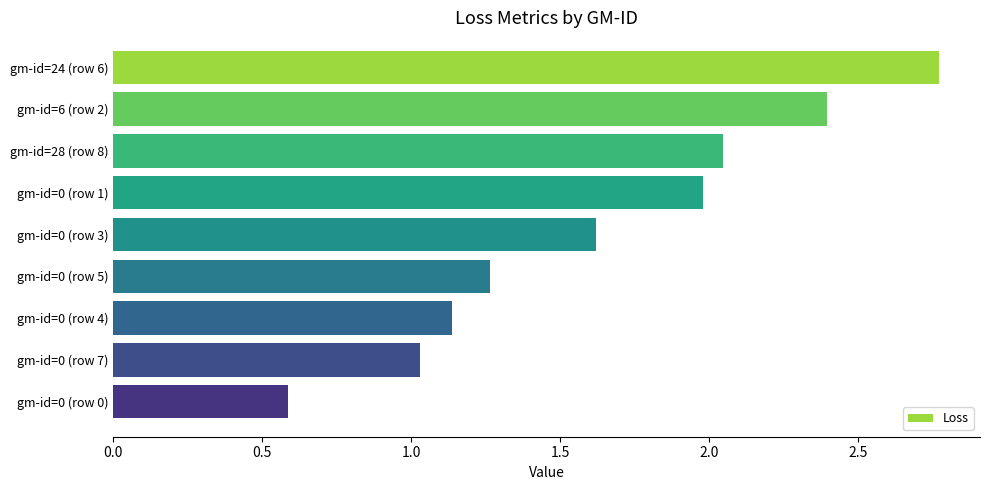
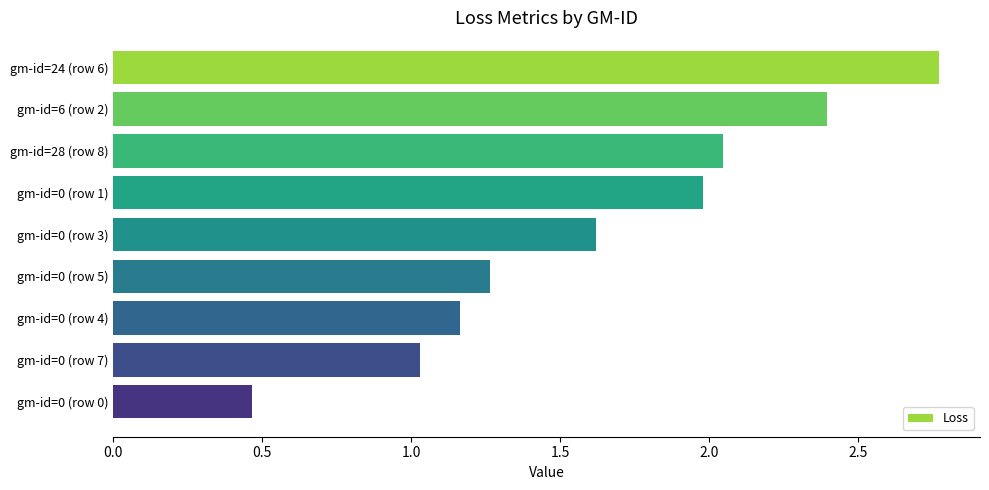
gm-id=0 (row 4): 1.14 -> 1.17
gm-id=0 (row 0): 0.59 -> 0.46
